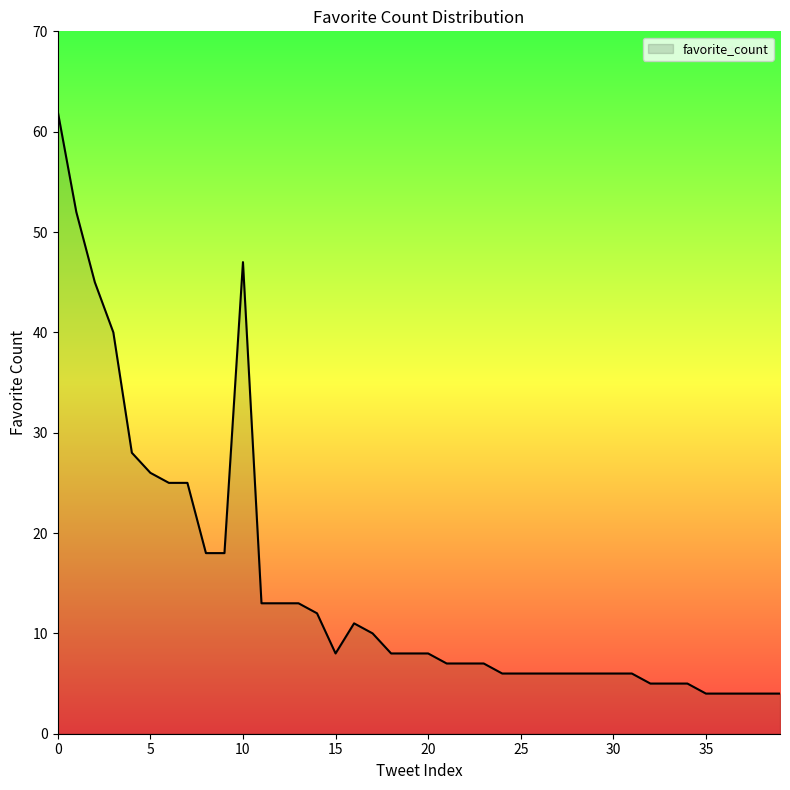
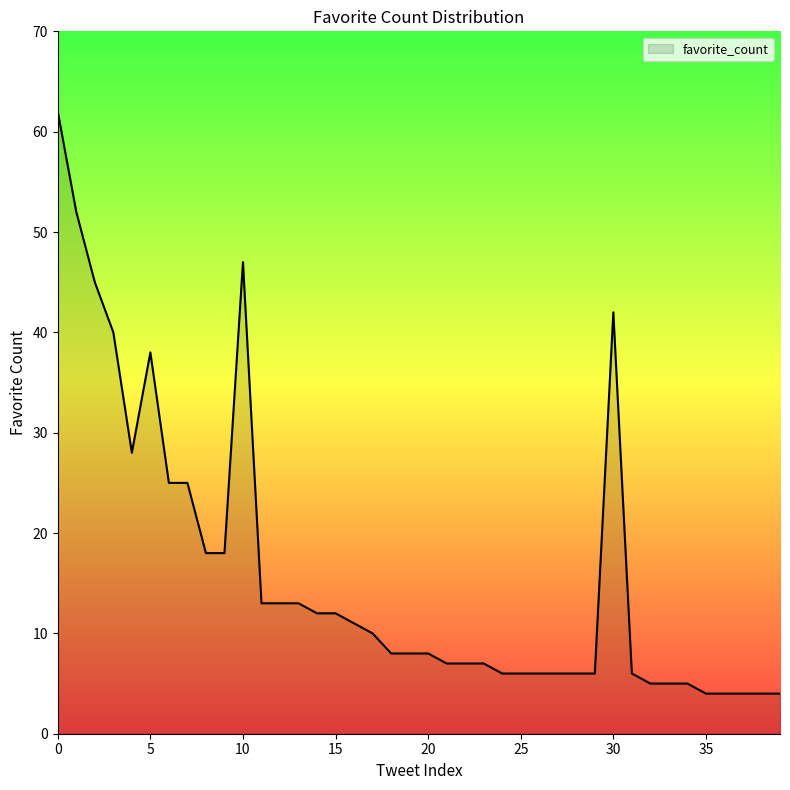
5: 26 -> 38
15: 8 -> 12
30: 6 -> 42
